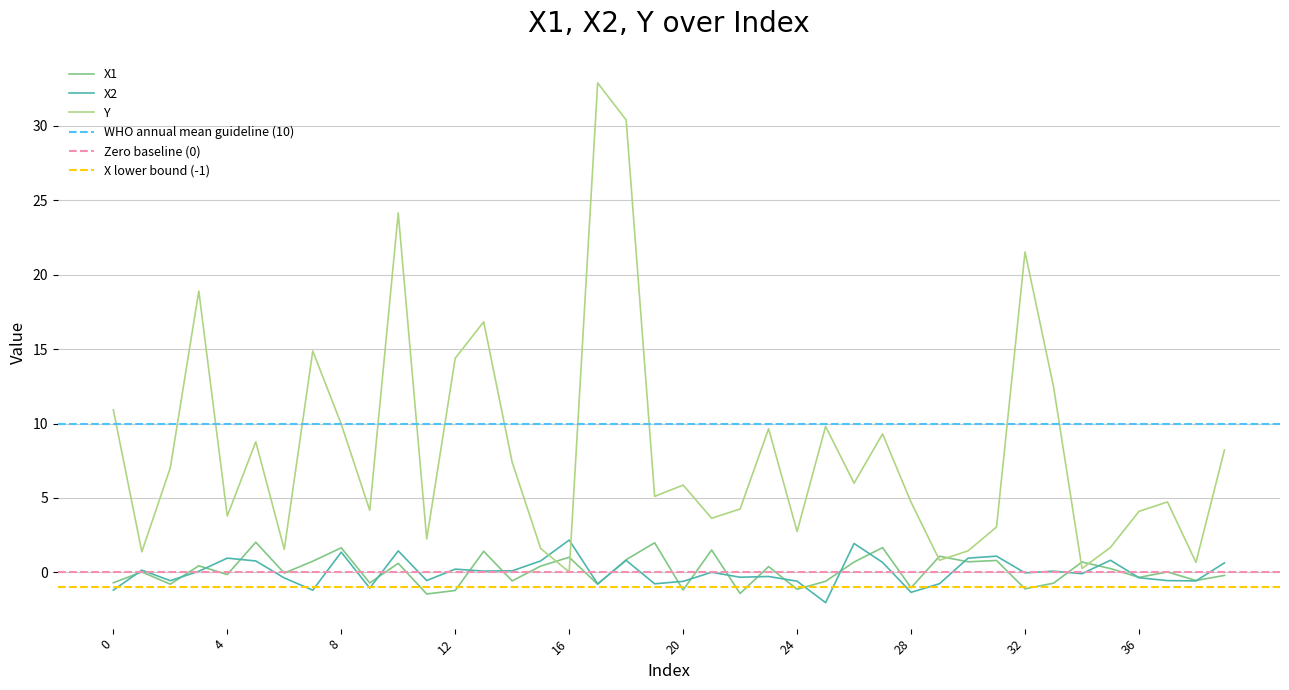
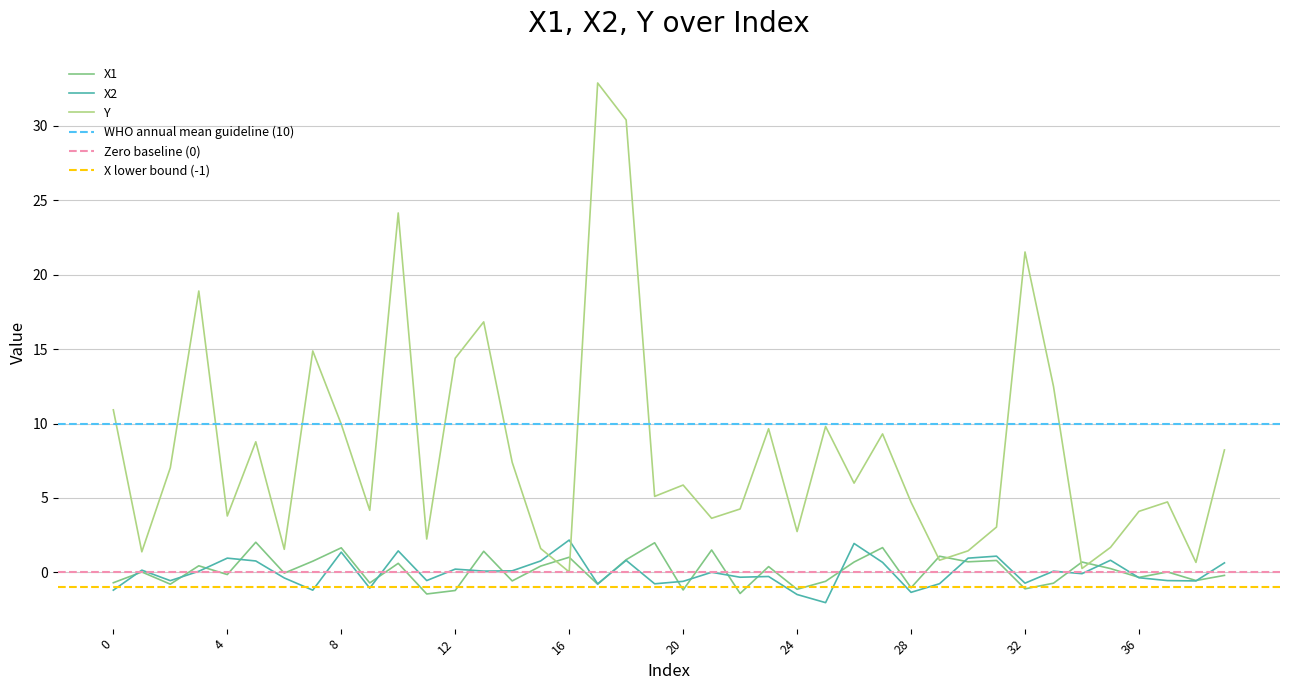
X2, 24: -0.6 -> -1.5
X2, 32: 0.0 -> -0.7
